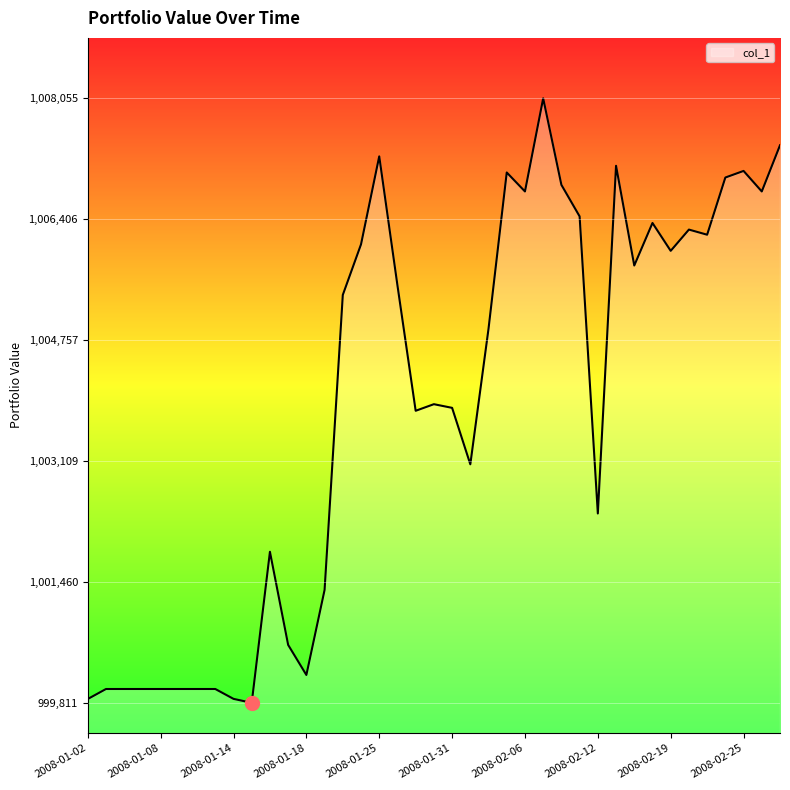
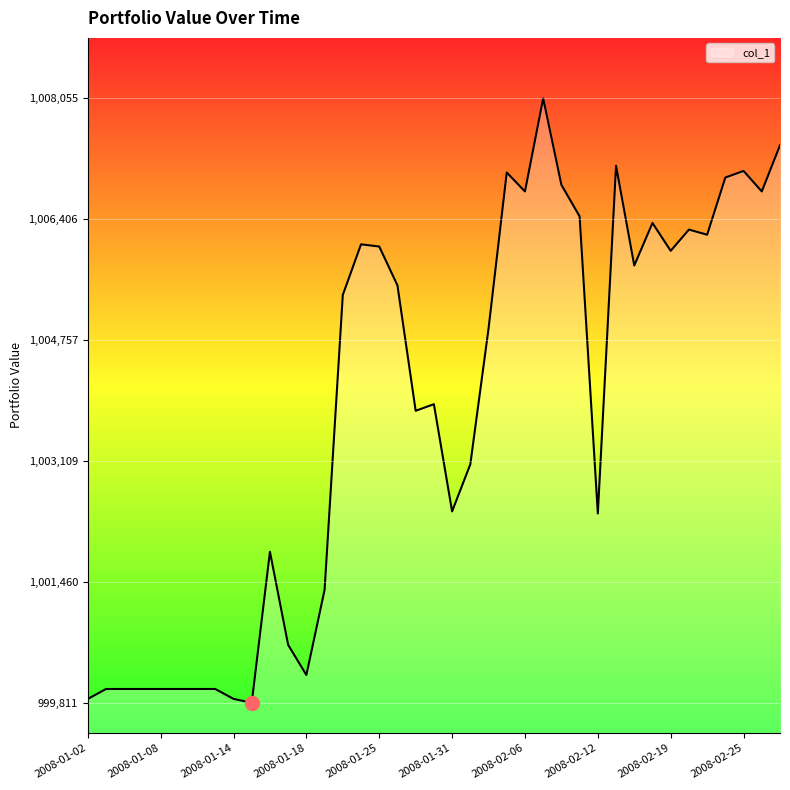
col_1, 2008-01-25: 1,007,300 -> 1,006,000
col_1, 2008-01-31: 1,003,800 -> 1,002,400
